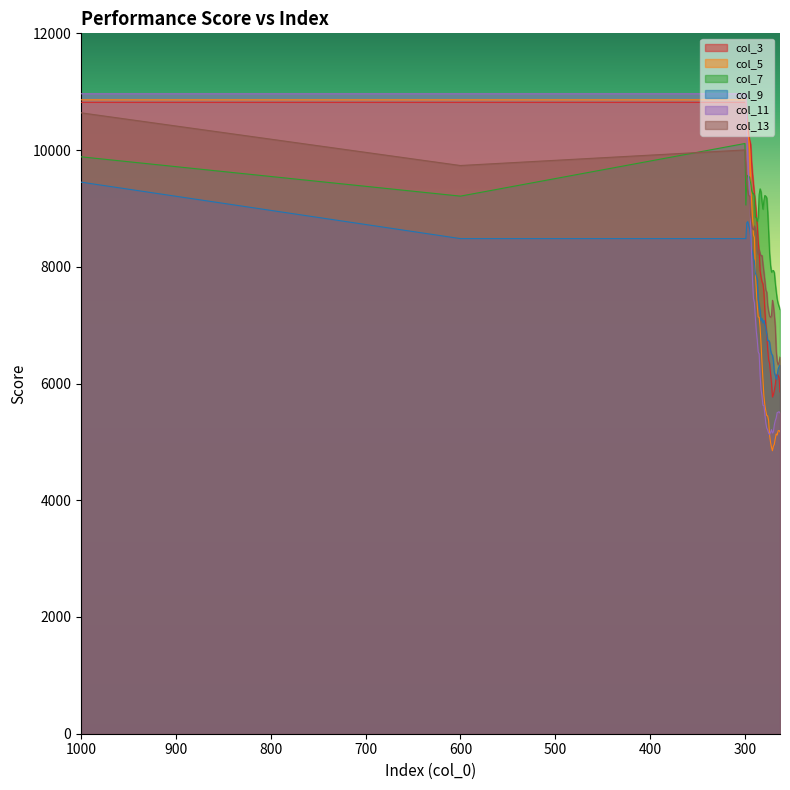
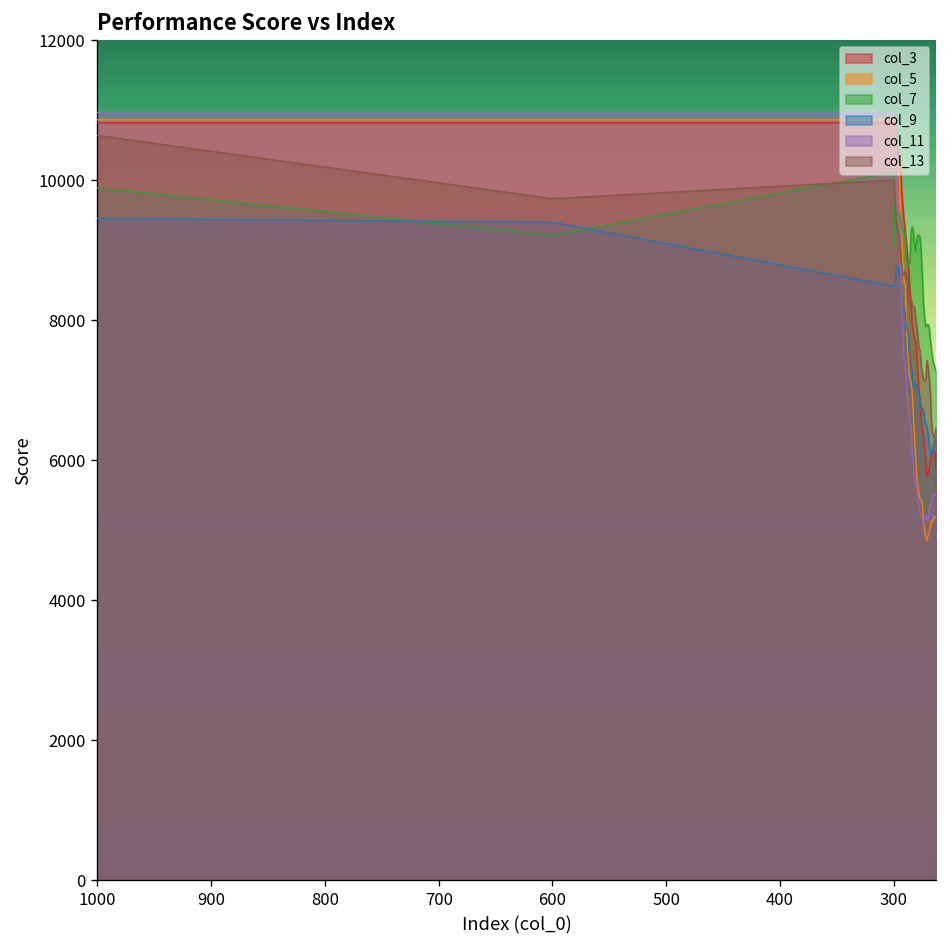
col_9, 600: 8500 -> 9400
